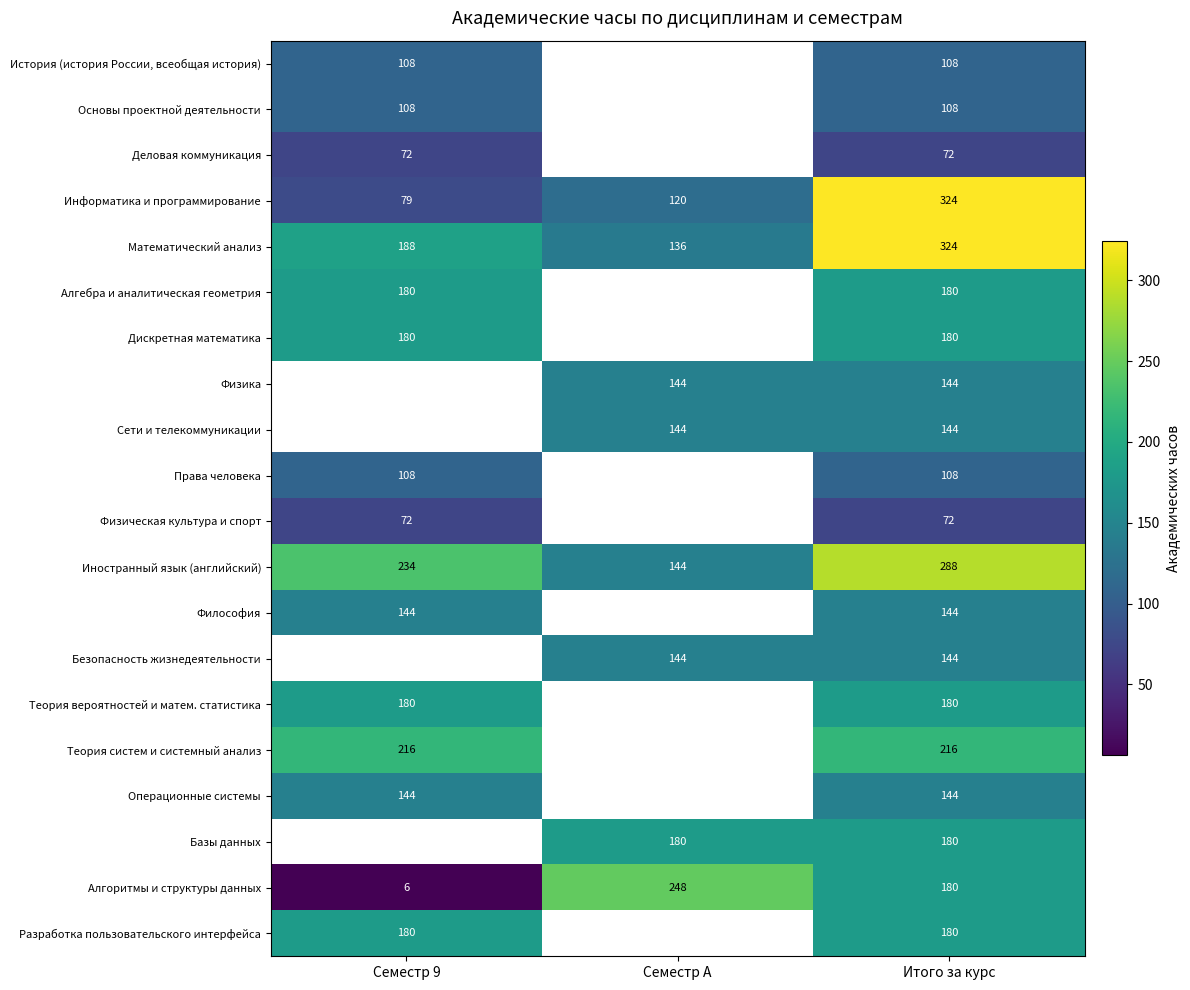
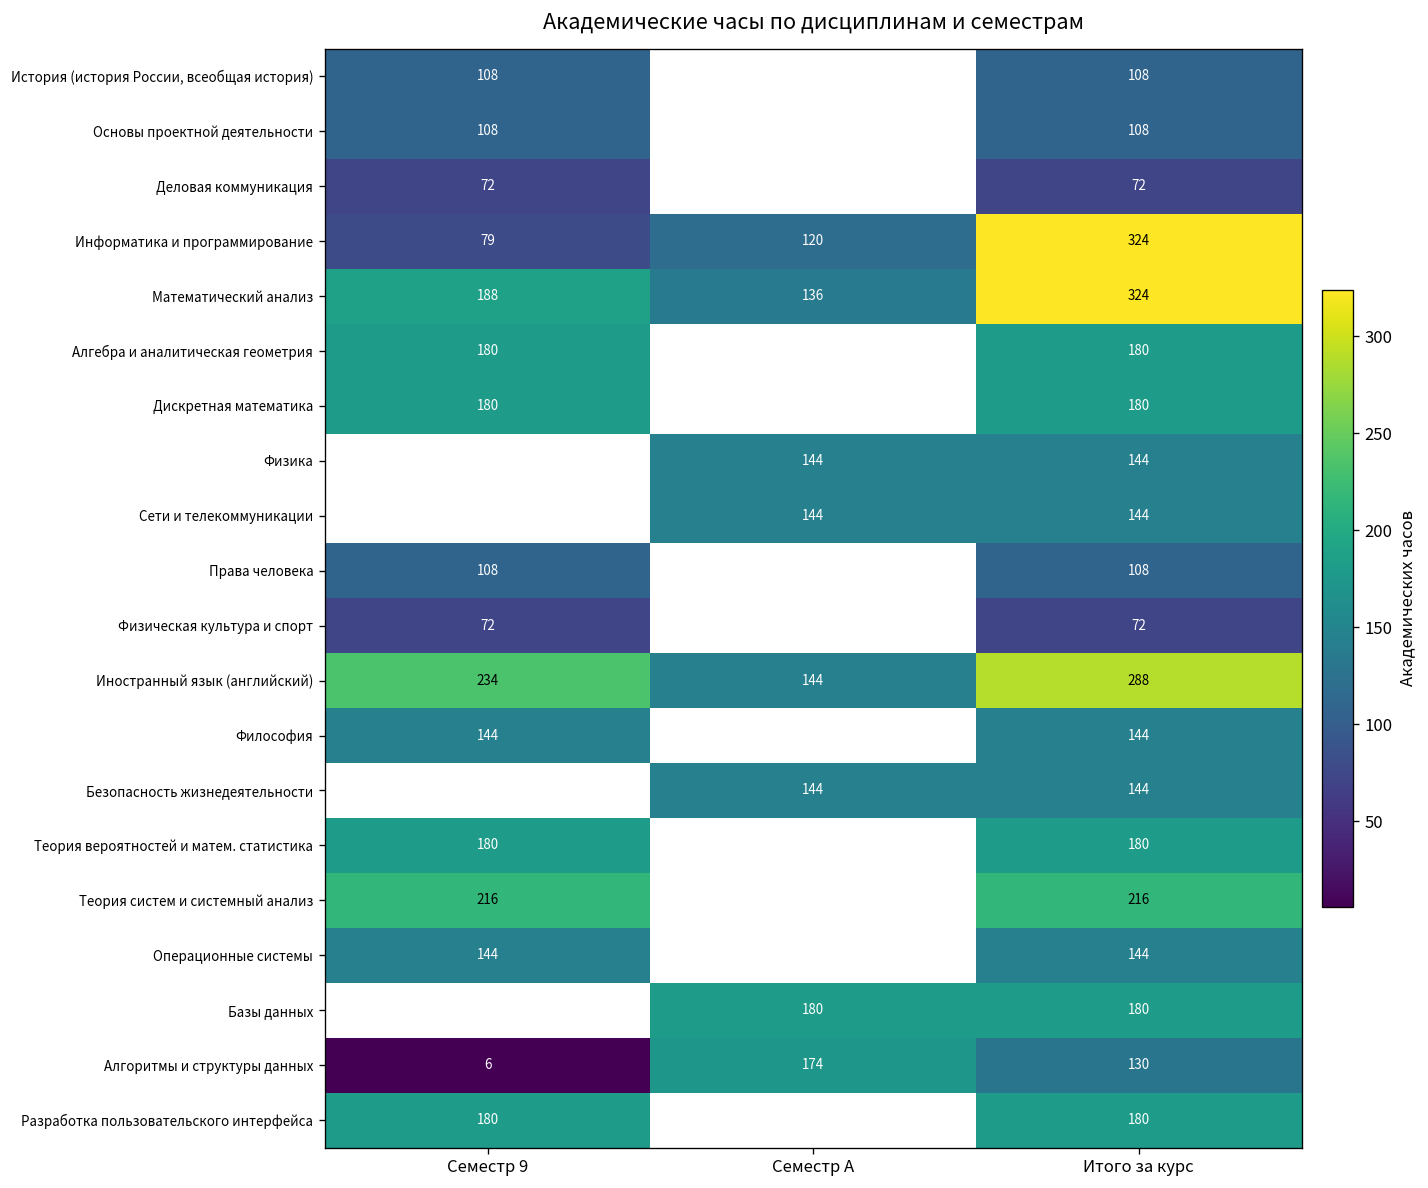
Алгоритмы и структуры данных, Семестр A: 248 -> 174
Алгоритмы и структуры данных, Итого за курс: 180 -> 130
